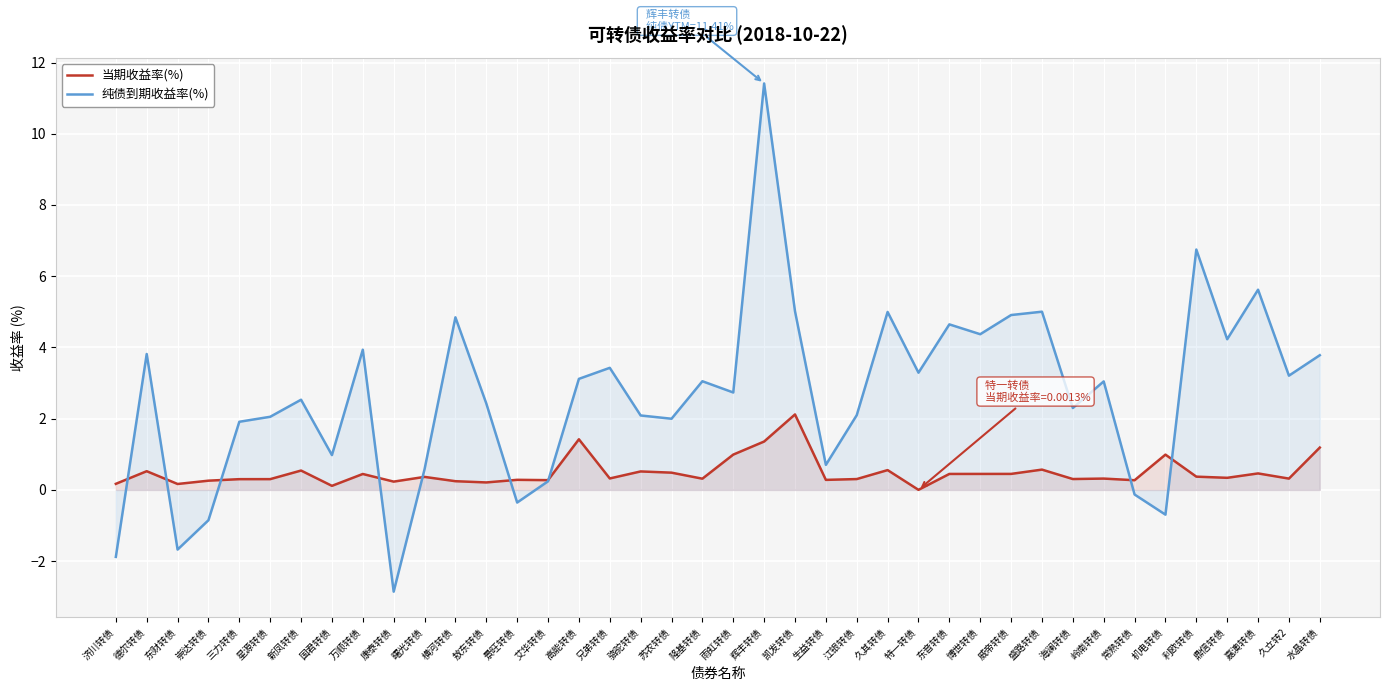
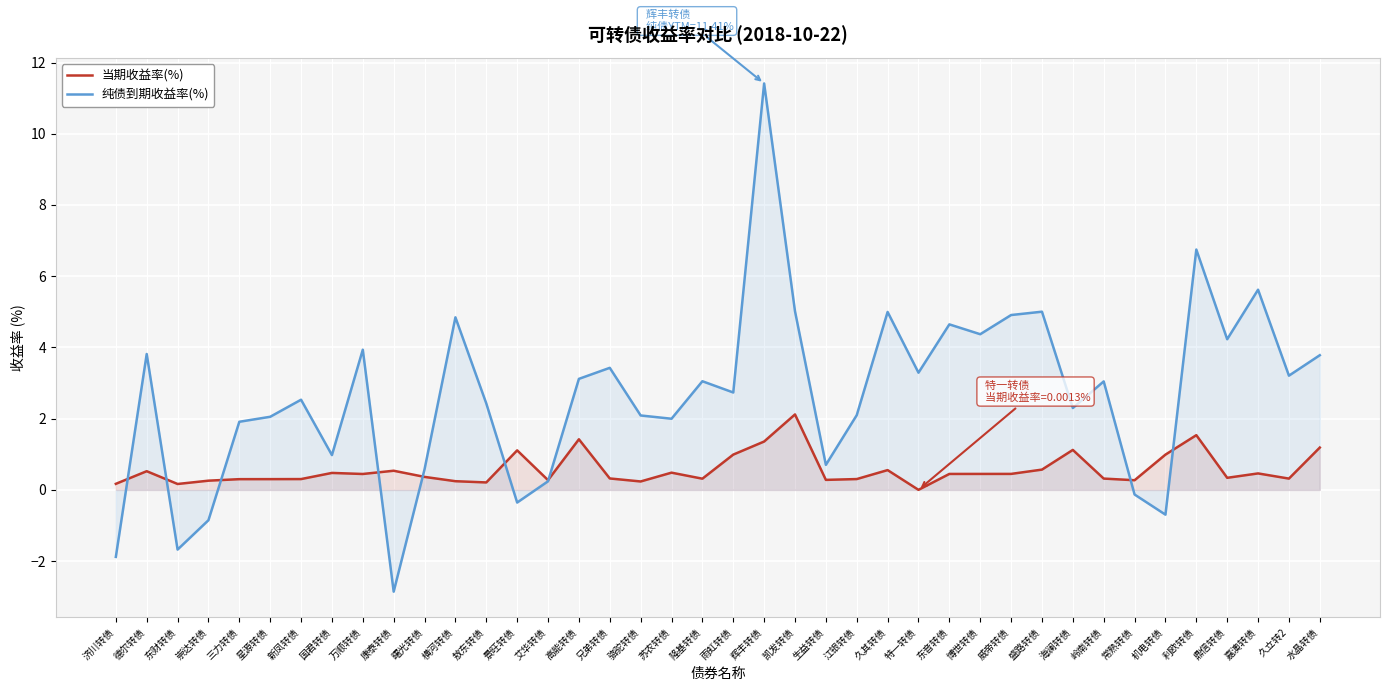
当期收益率(%), 新凤转债: 0.5 -> 0.3
当期收益率(%), 国君转债: 0.1 -> 0.5
当期收益率(%), 康泰转债: 0.2 -> 0.5
当期收益率(%), 景旺转债: 0.3 -> 1.1
当期收益率(%), 骆驼转债: 0.5 -> 0.2
当期收益率(%), 海澜转债: 0.3 -> 1.1
当期收益率(%), 利欧转债: 0.4 -> 1.5
